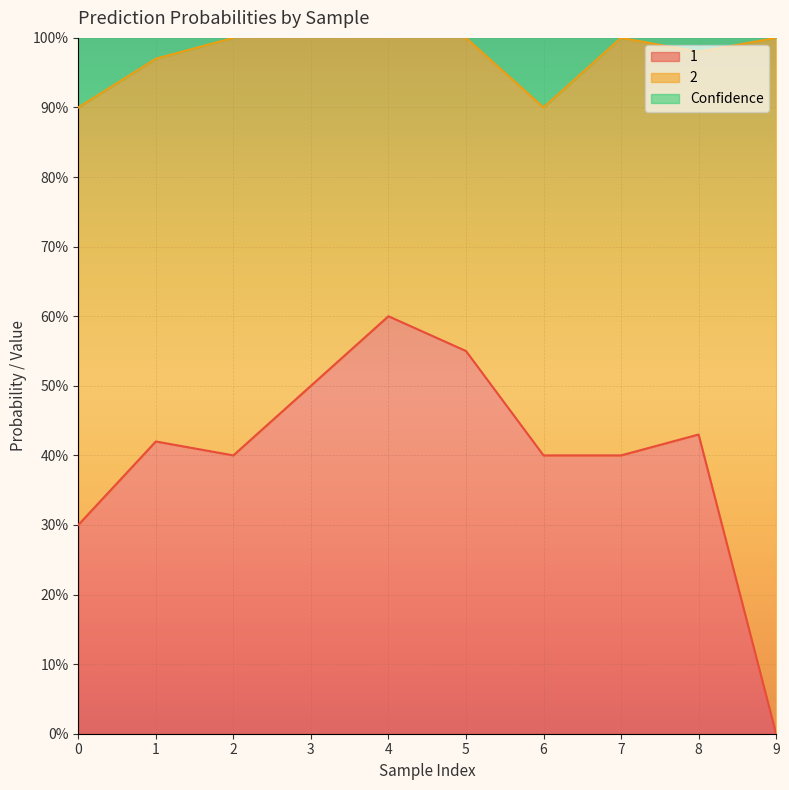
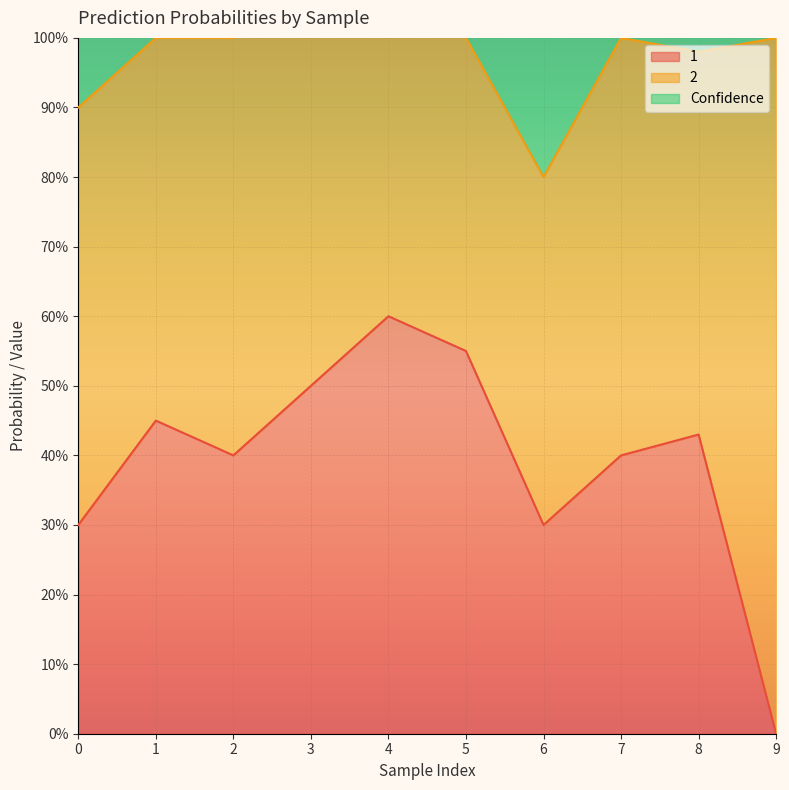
1, 1: 42% -> 45%
1, 6: 40% -> 30%
